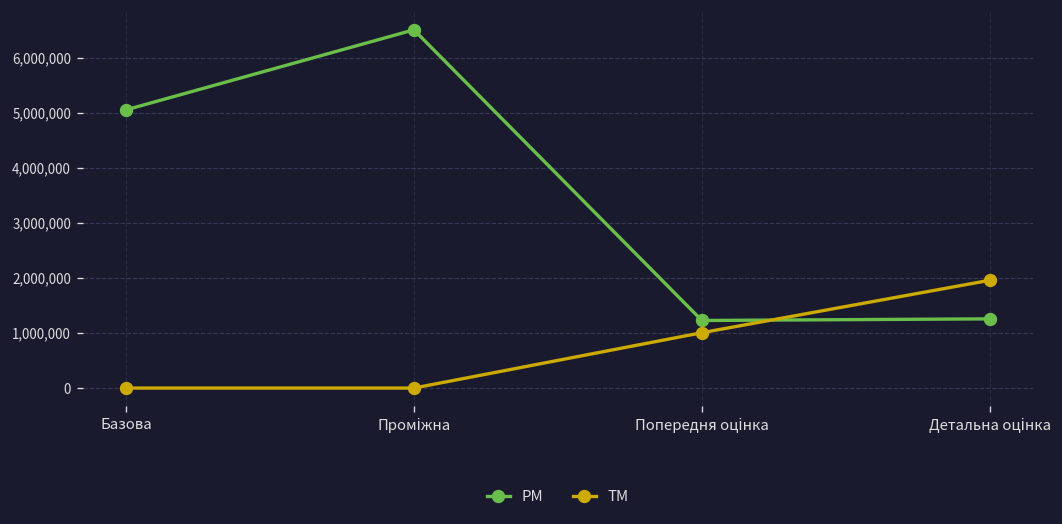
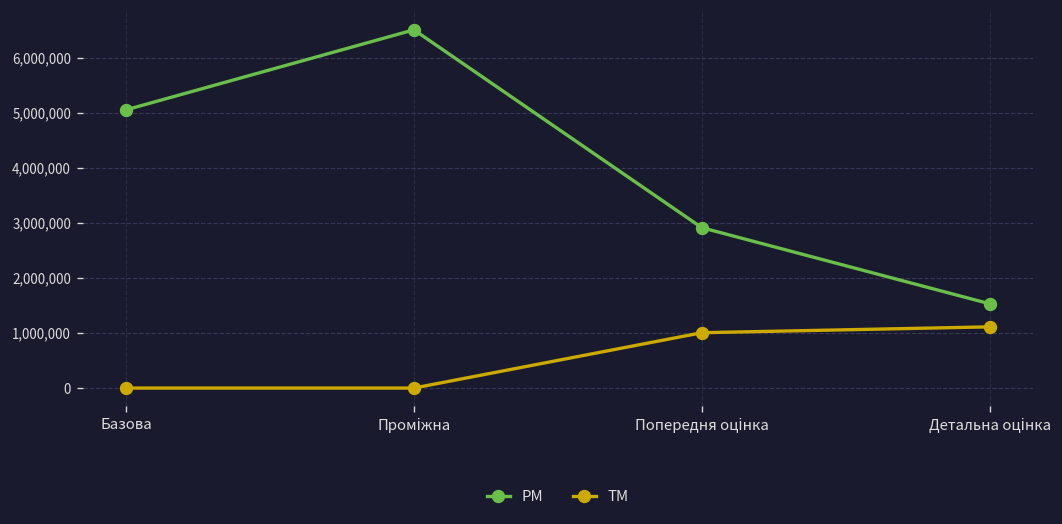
PM, Попередня оцінка: 1,200,000 -> 2,900,000
PM, Детальна оцінка: 1,300,000 -> 1,500,000
TM, Детальна оцінка: 2,000,000 -> 1,100,000
